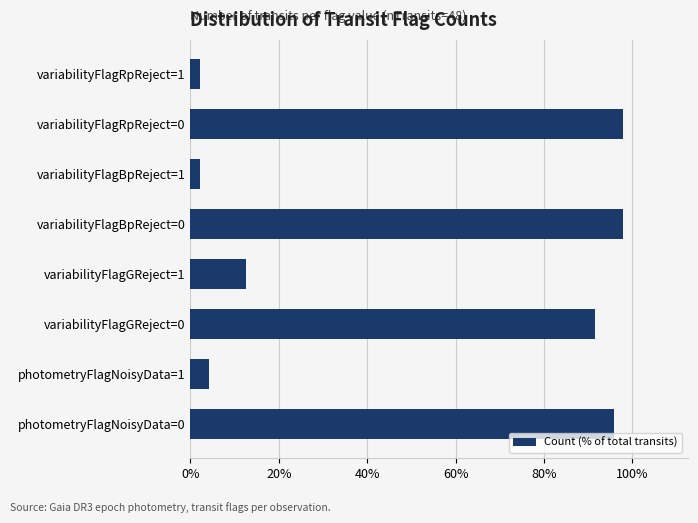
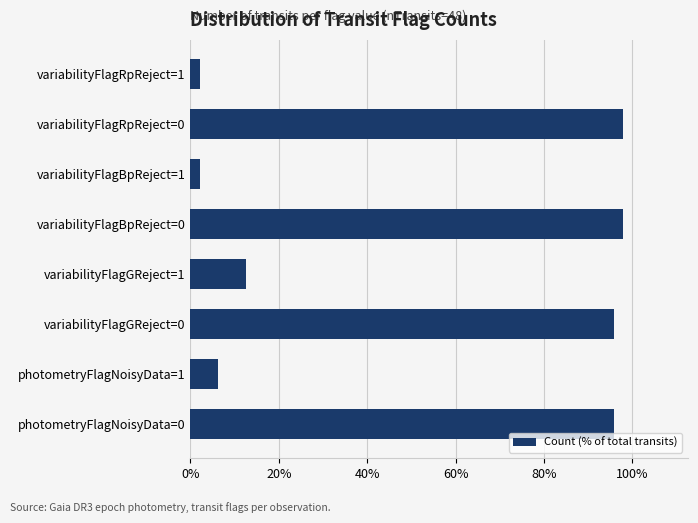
variabilityFlagGReject=0: 92% -> 96%
photometryFlagNoisyData=1: 4% -> 6%
